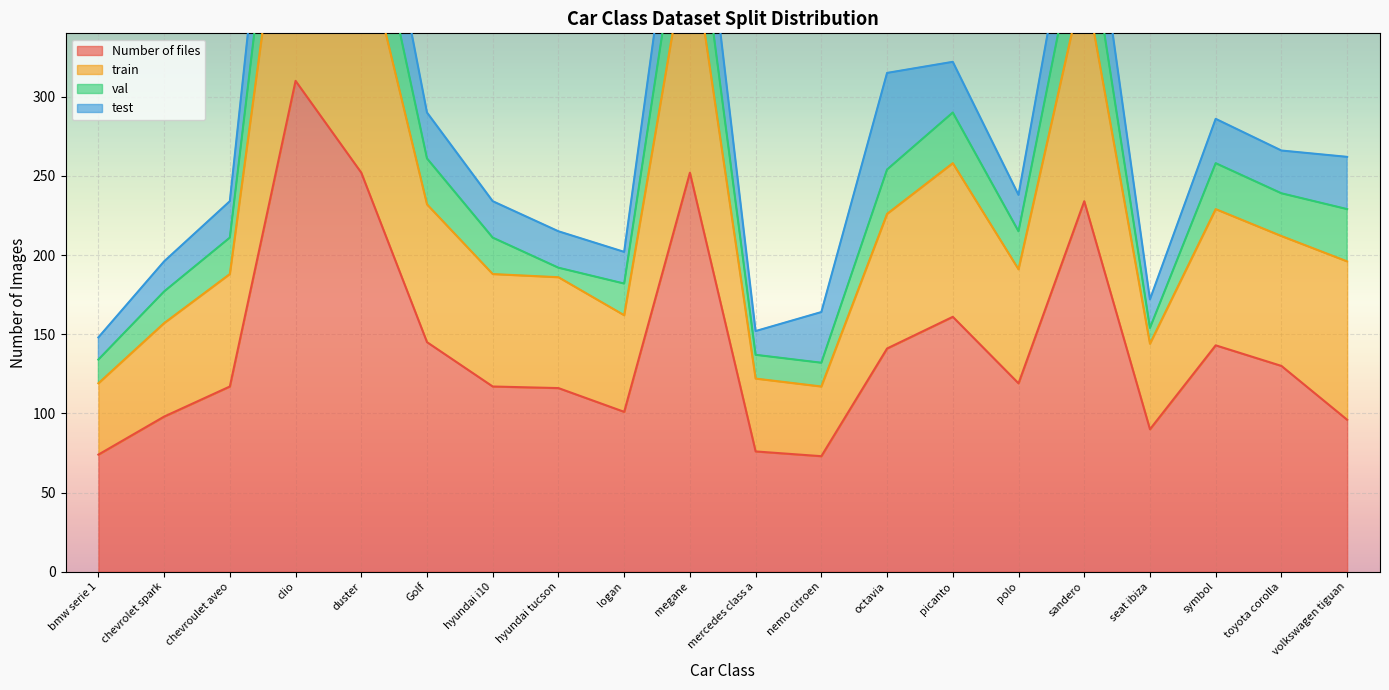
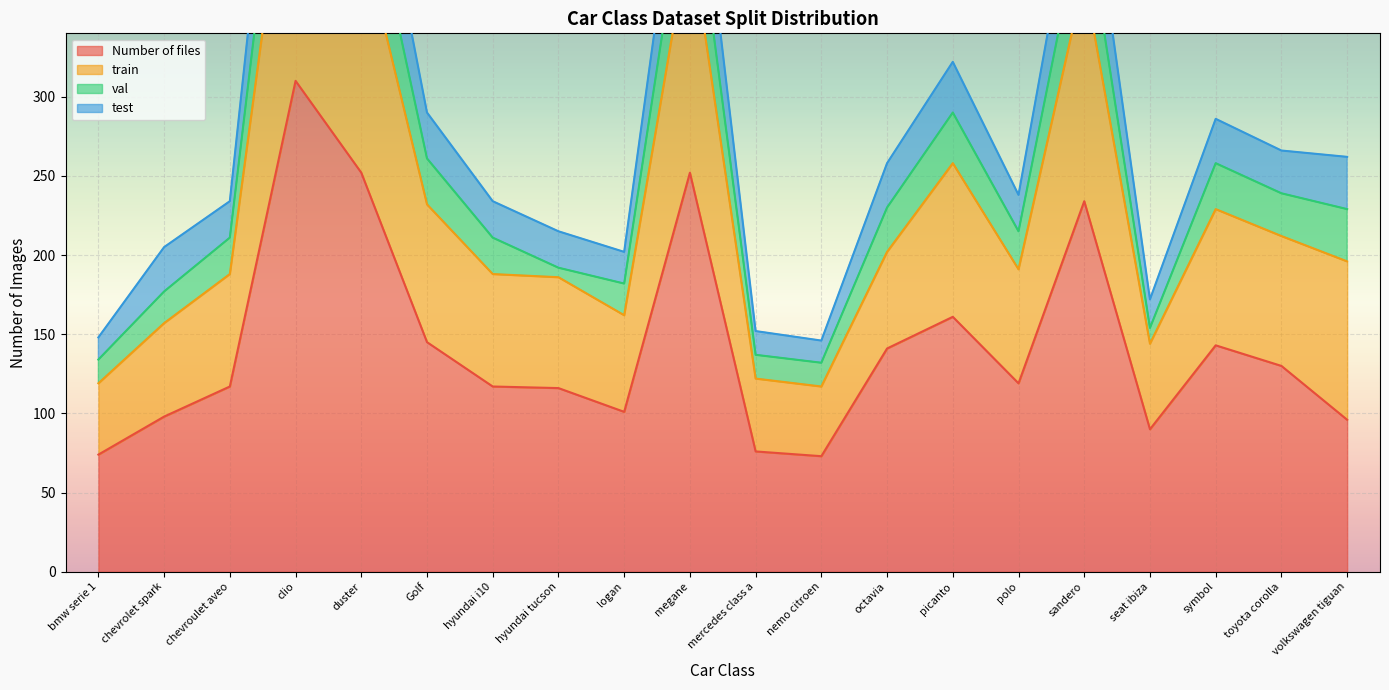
test, chevrolet spark: 19 -> 28
test, nemo citroen: 32 -> 14
train, octavia: 85 -> 61
test, octavia: 61 -> 28
